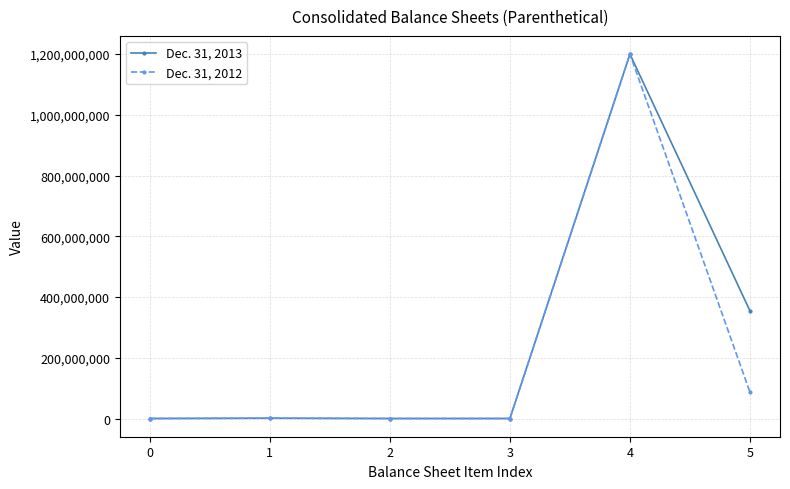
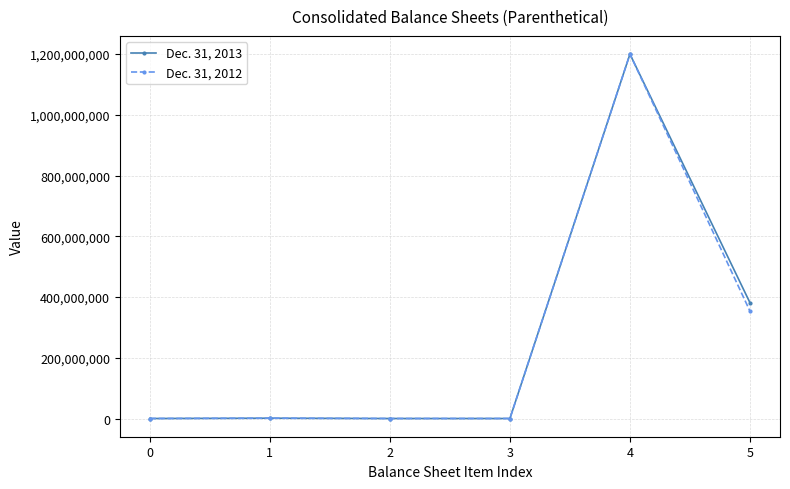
Dec. 31, 2013, 5: 350,000,000 -> 380,000,000
Dec. 31, 2012, 5: 90,000,000 -> 350,000,000
